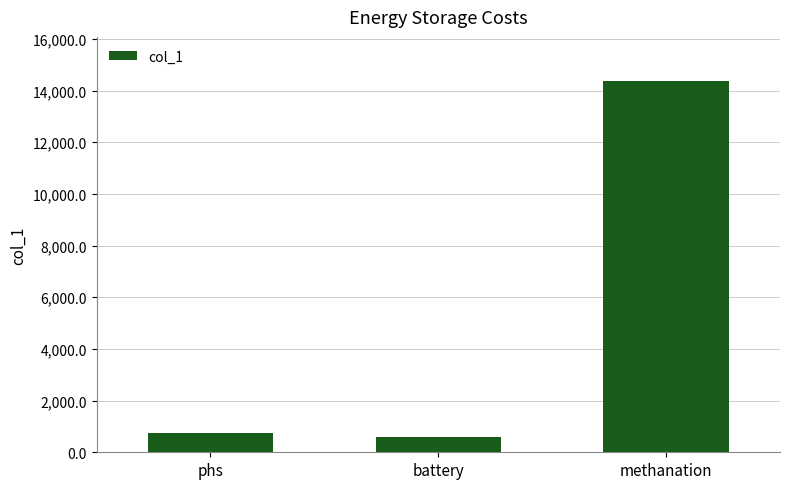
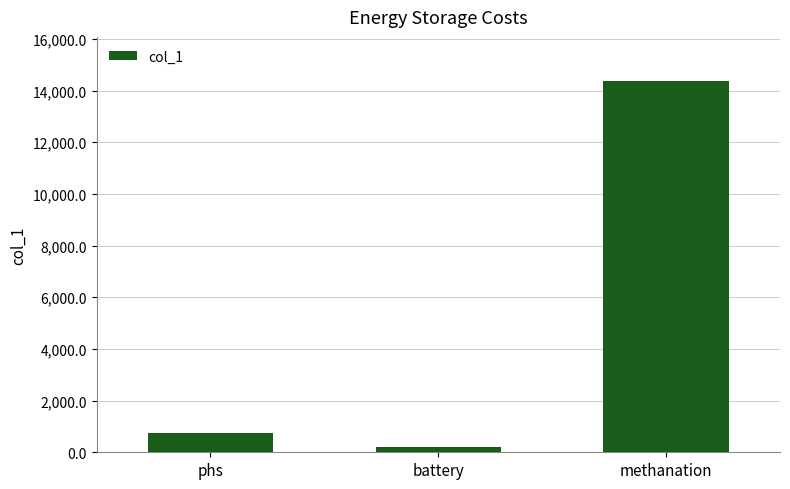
battery: 600 -> 200
